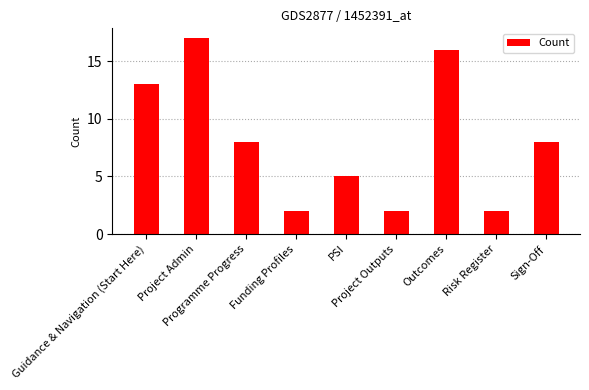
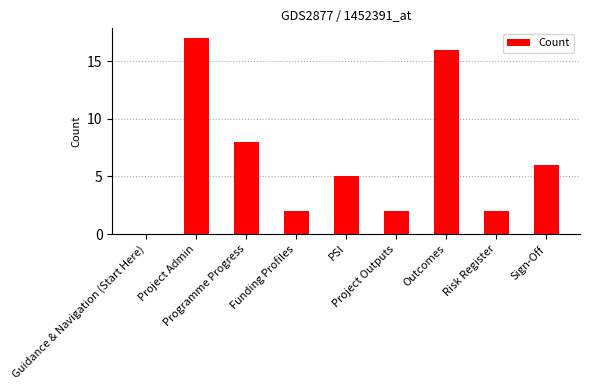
Guidance & Navigation (Start Here): 13 -> 0
Sign-Off: 8 -> 6
